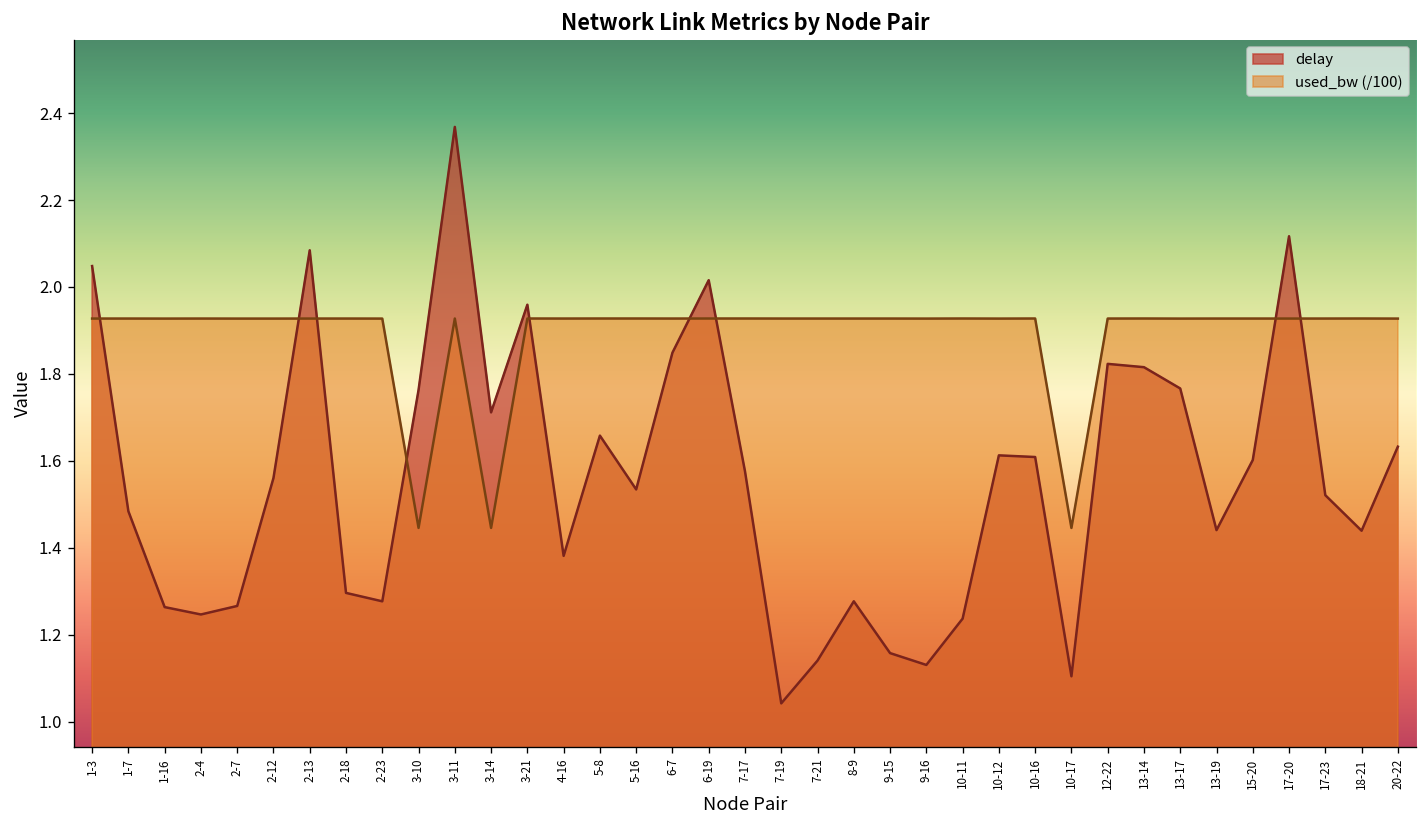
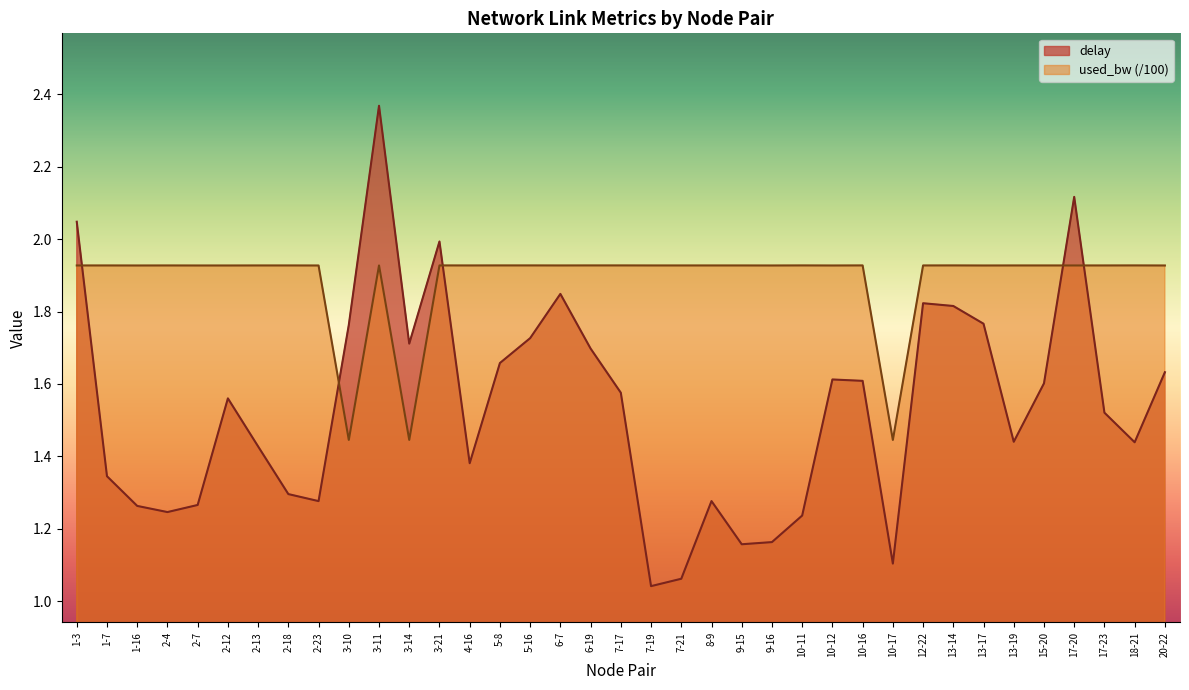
delay, 1-7: 1.48 -> 1.35
delay, 2-13: 2.08 -> 1.43
delay, 3-21: 1.96 -> 1.99
delay, 5-16: 1.53 -> 1.73
delay, 6-19: 2.02 -> 1.70
delay, 7-21: 1.14 -> 1.06
delay, 9-16: 1.13 -> 1.16
